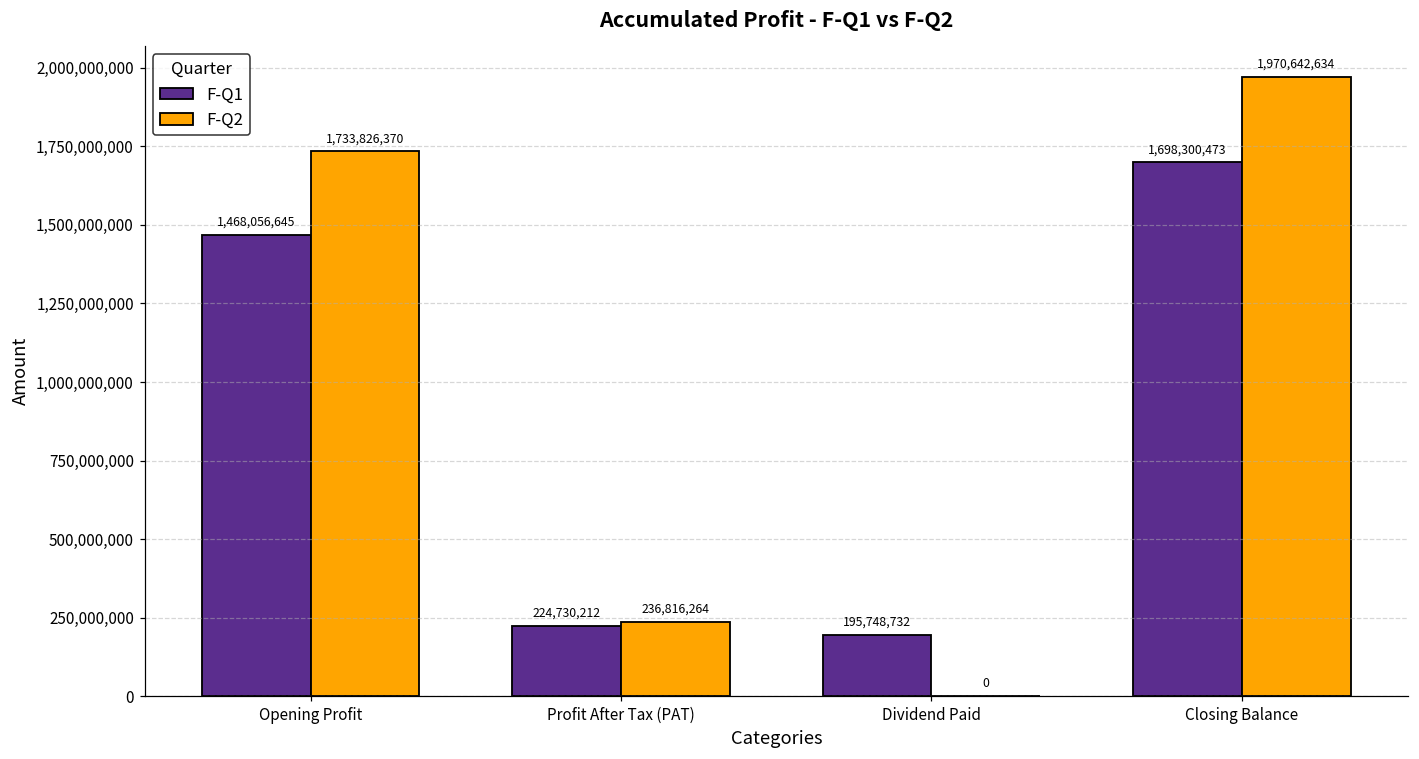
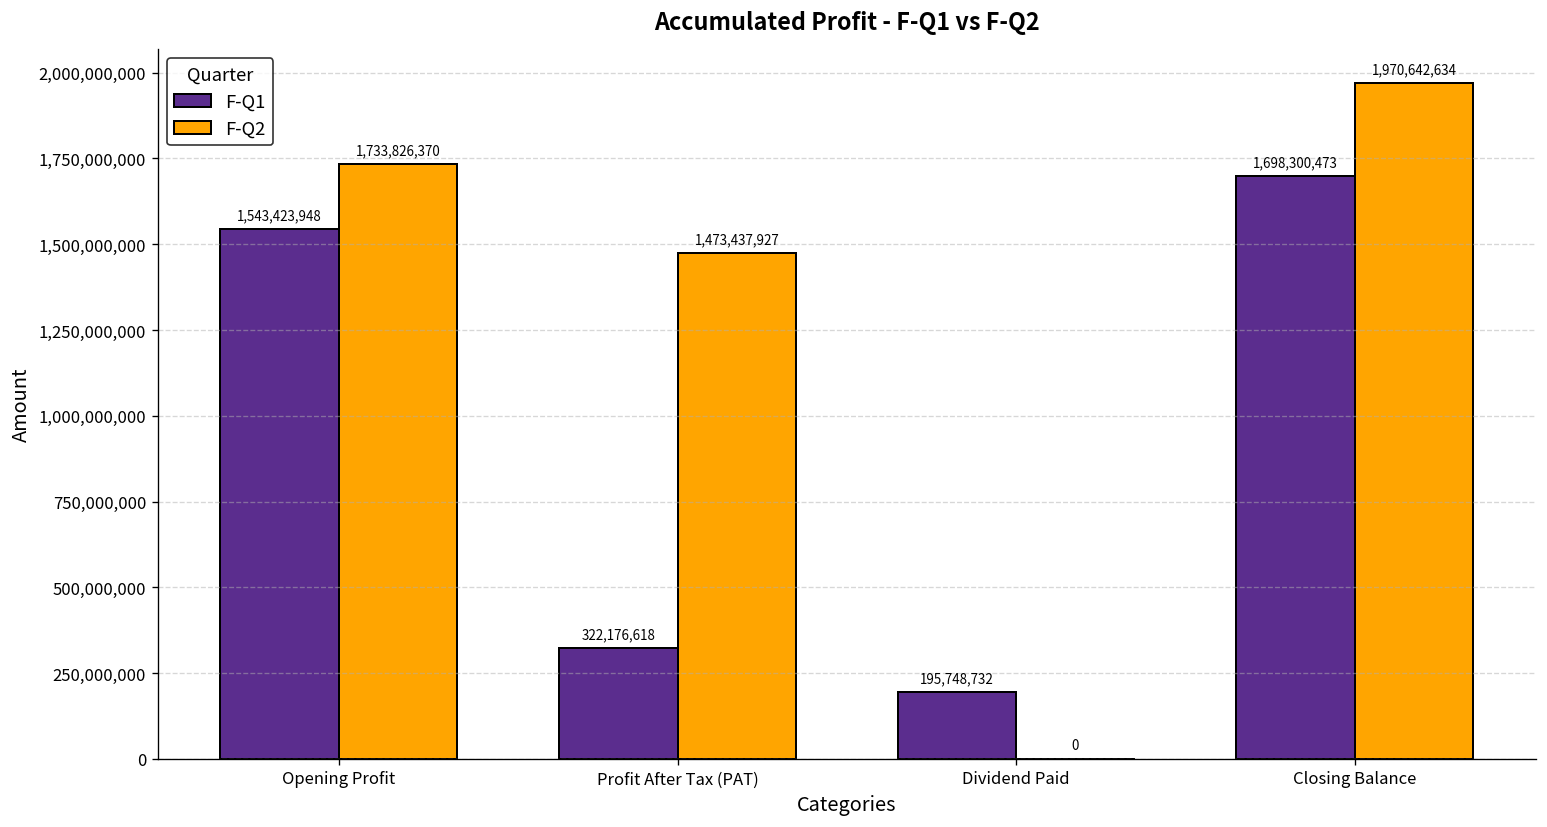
F-Q1, Opening Profit: 1,468,056,645 -> 1,543,423,948
F-Q1, Profit After Tax (PAT): 224,730,212 -> 322,176,618
F-Q2, Profit After Tax (PAT): 236,816,264 -> 1,473,437,927
